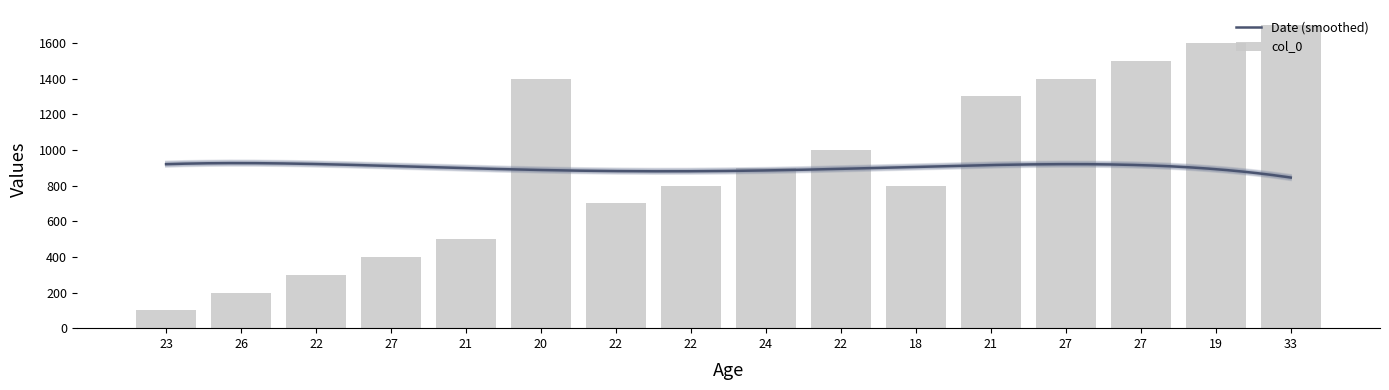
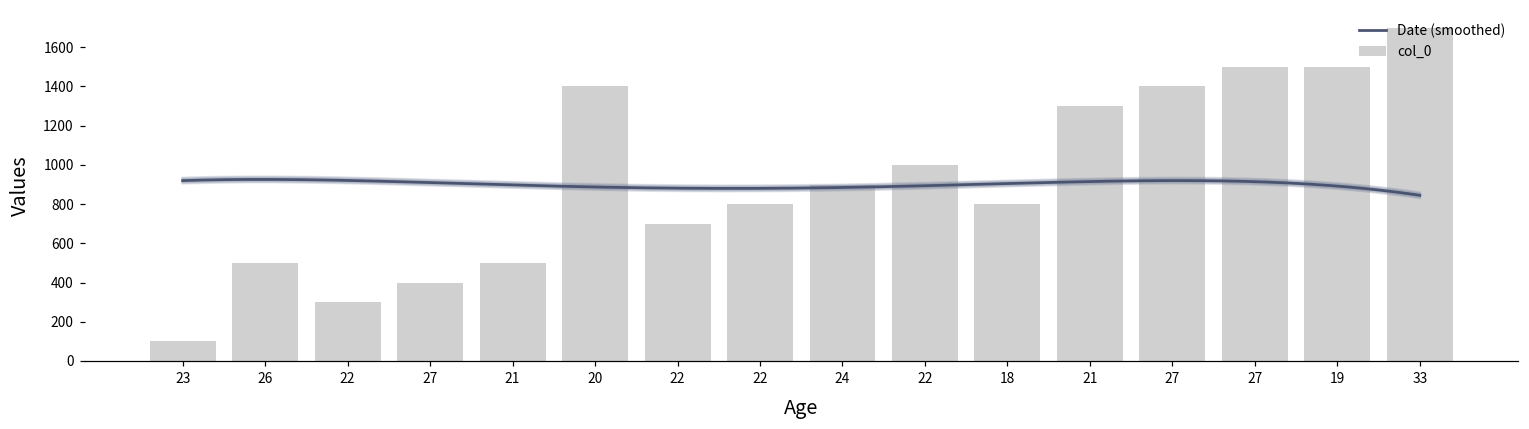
col_0, 26: 200 -> 500
col_0, 19: 1600 -> 1500
